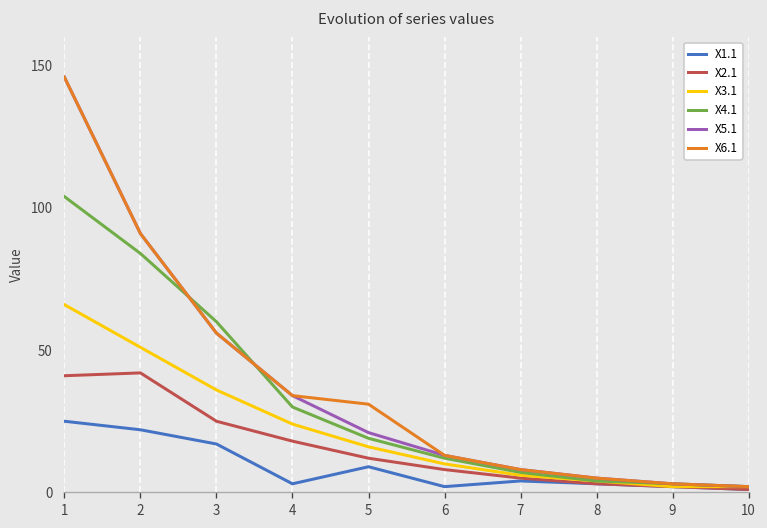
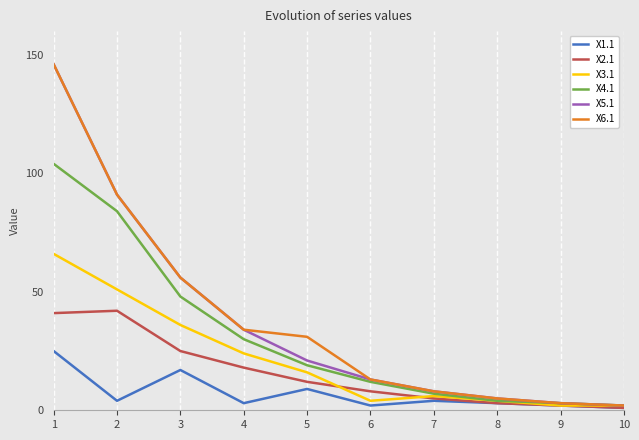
X1.1, 2: 22 -> 4
X4.1, 3: 60 -> 48
X3.1, 6: 10 -> 4
